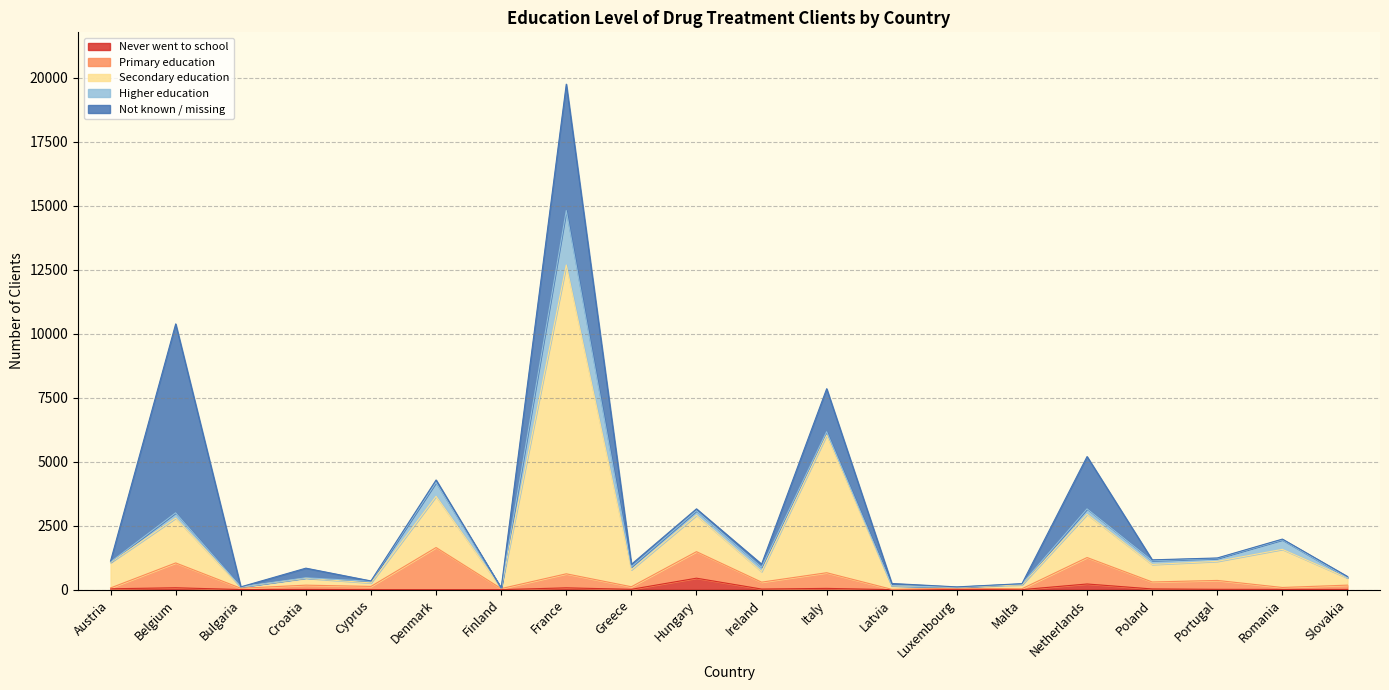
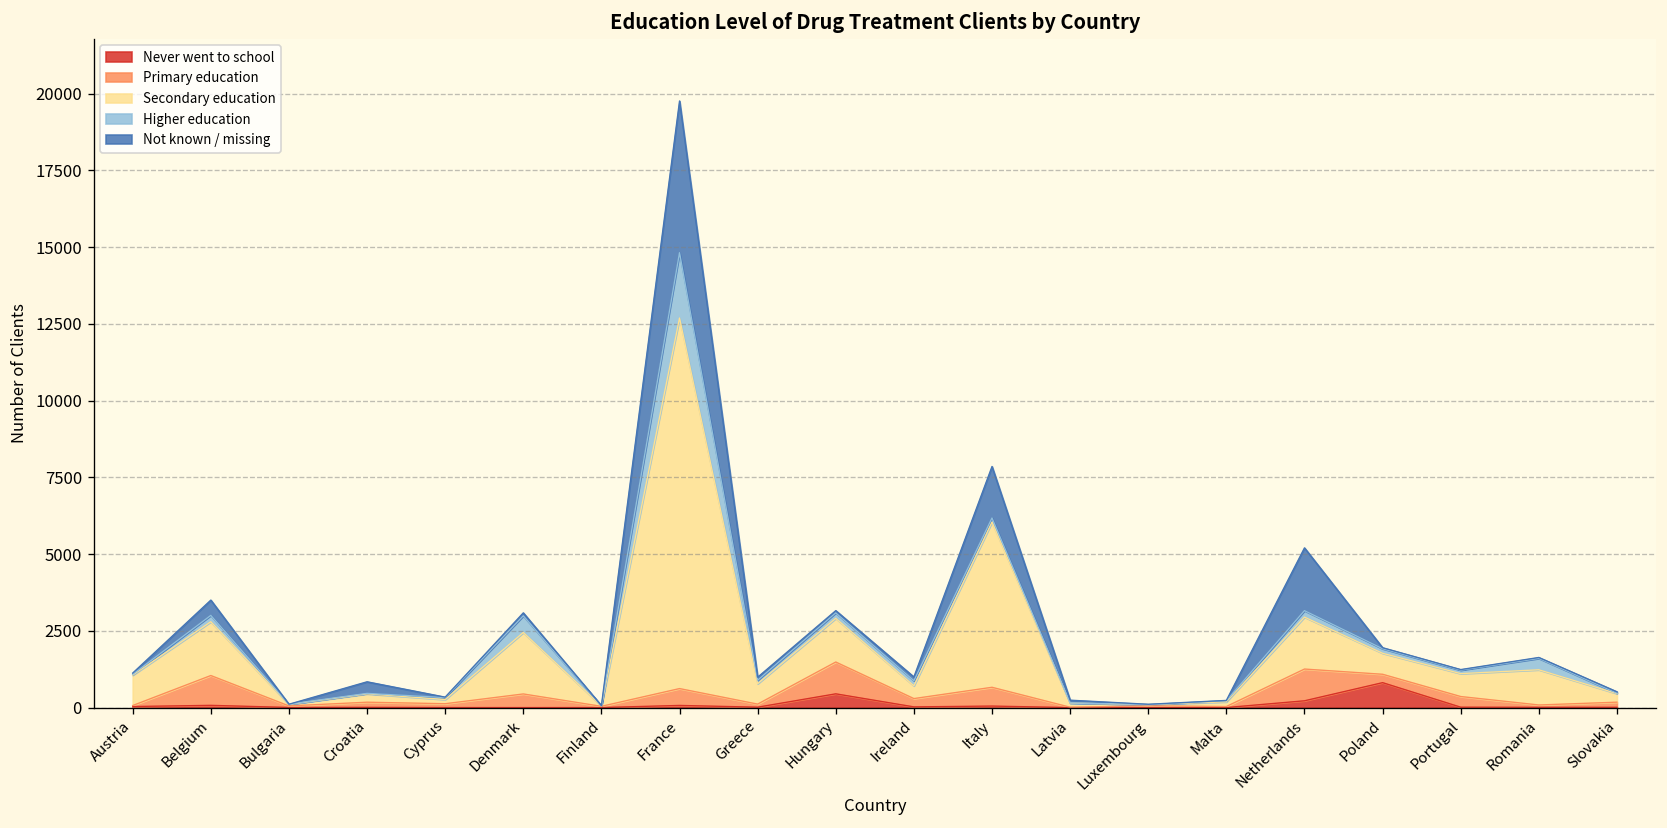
Not known / missing, Belgium: 7400 -> 500
Primary education, Denmark: 1600 -> 400
Never went to school, Poland: 0 -> 800
Secondary education, Romania: 1500 -> 1100
